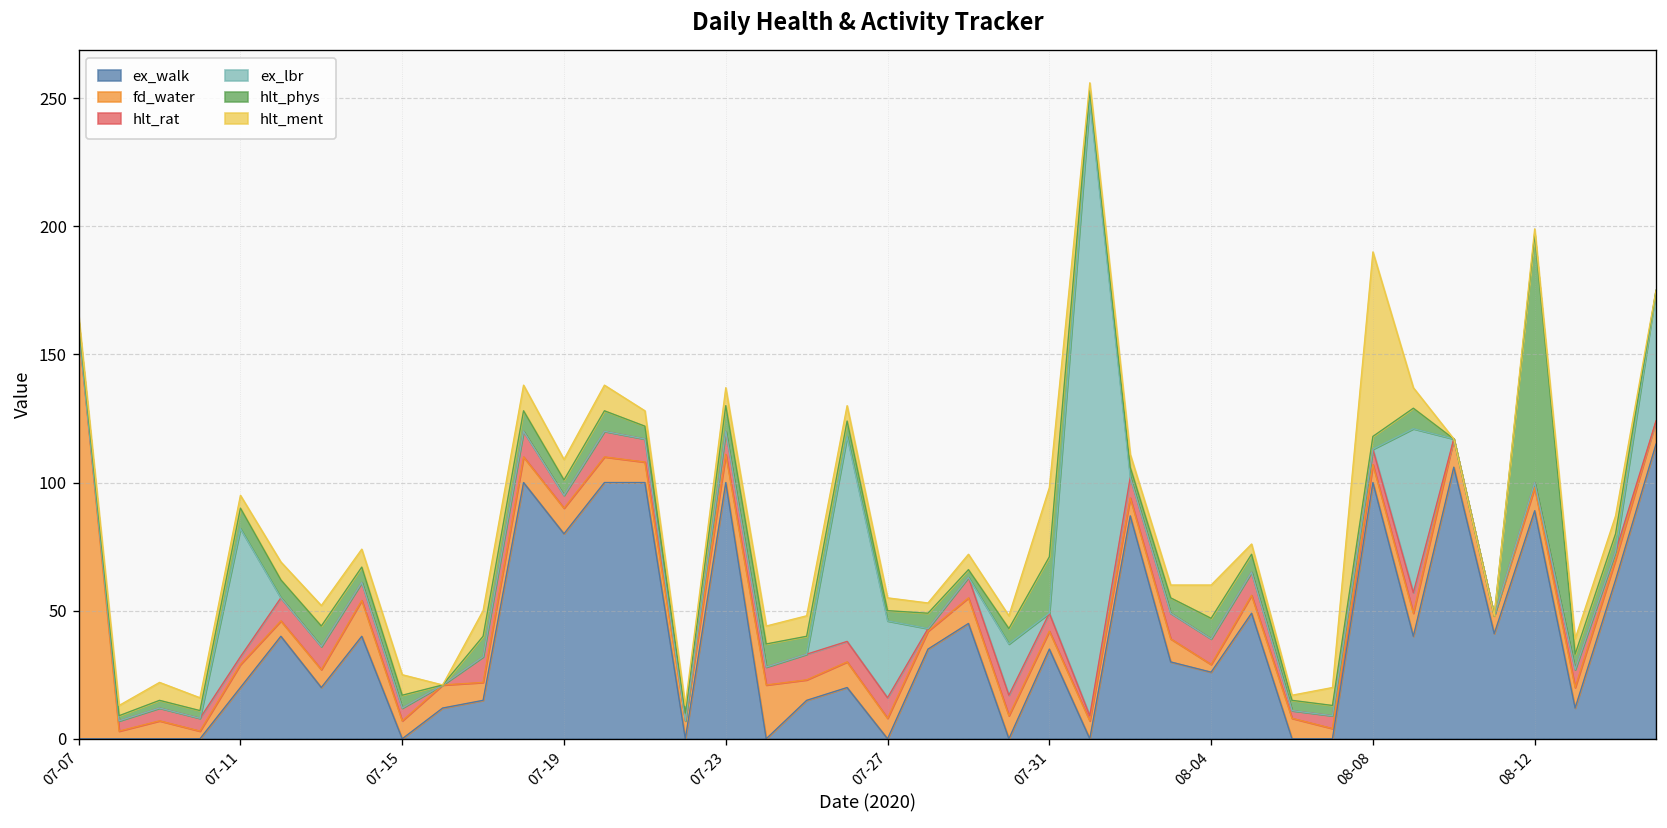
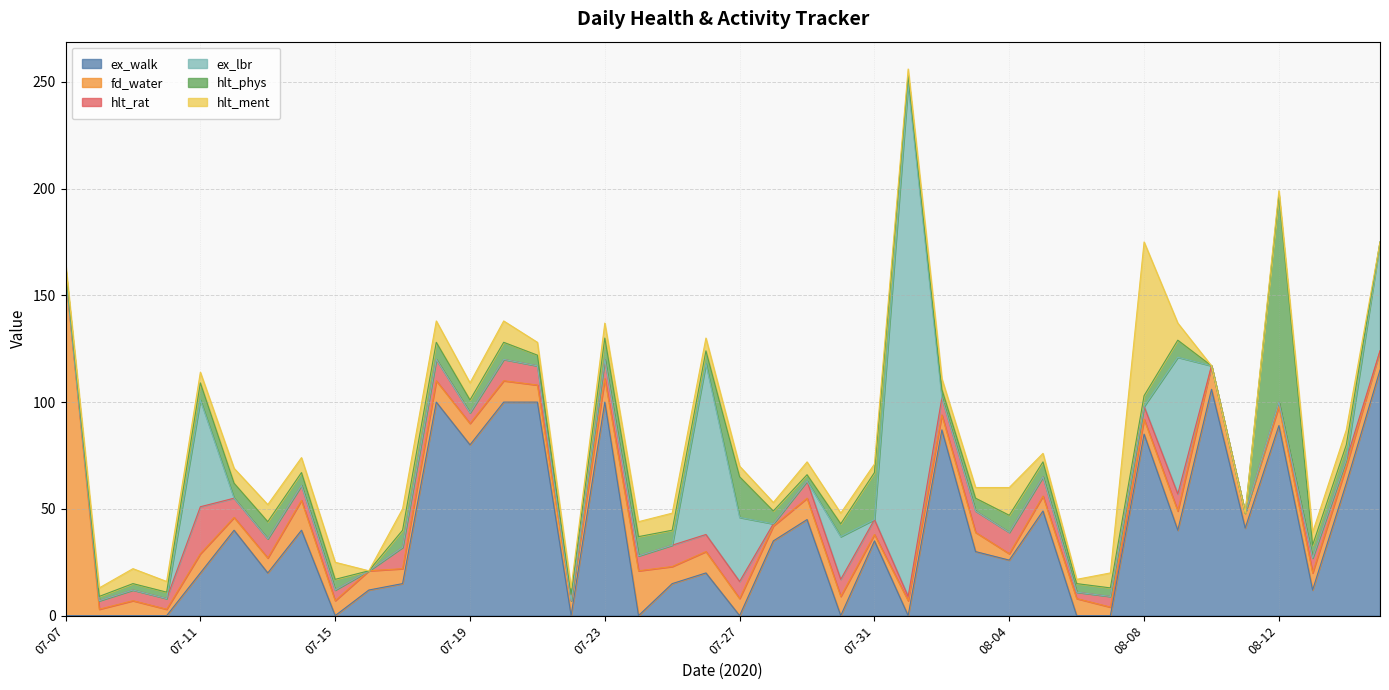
hlt_rat, 07-11: 3 -> 22
hlt_phys, 07-27: 4 -> 19
fd_water, 07-31: 7 -> 3
hlt_ment, 07-31: 27 -> 4
ex_walk, 08-08: 100 -> 85
